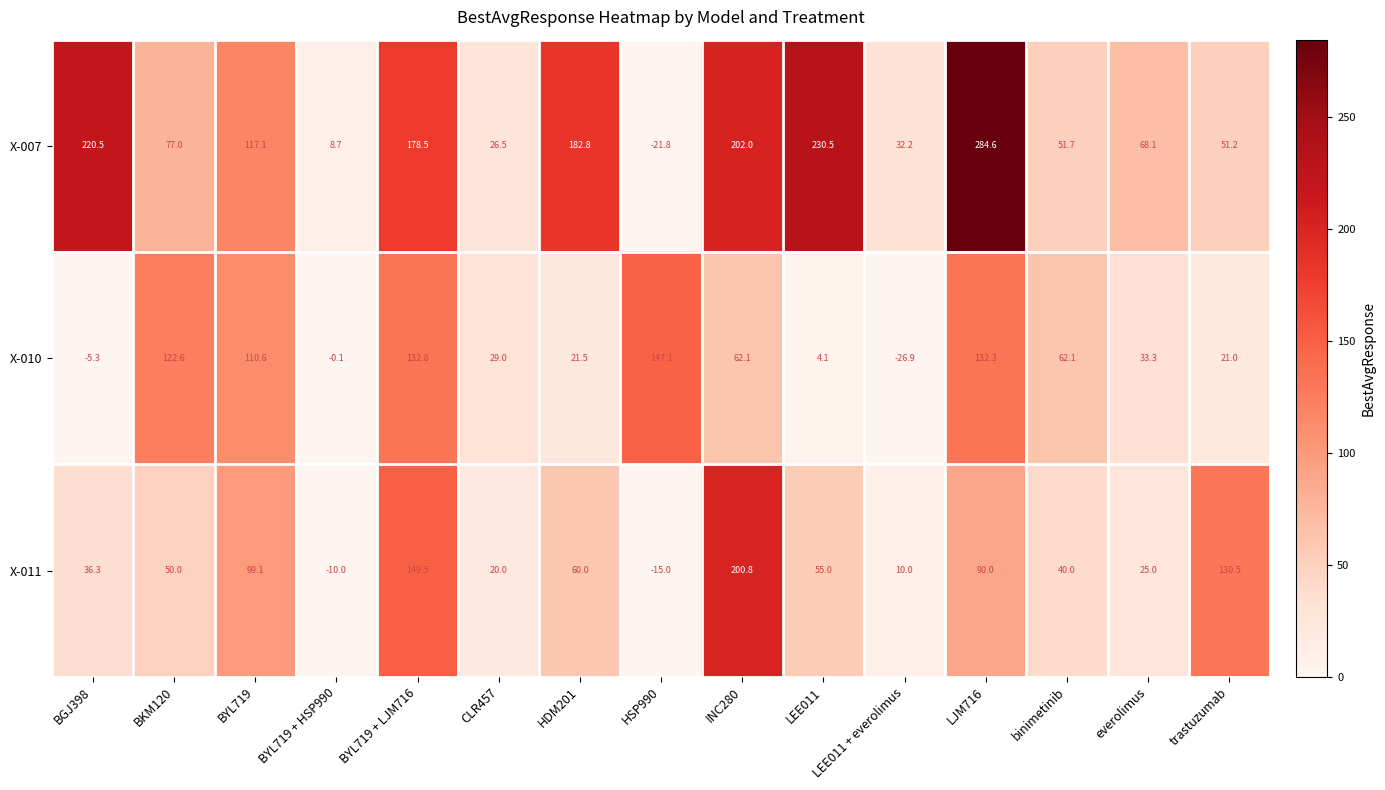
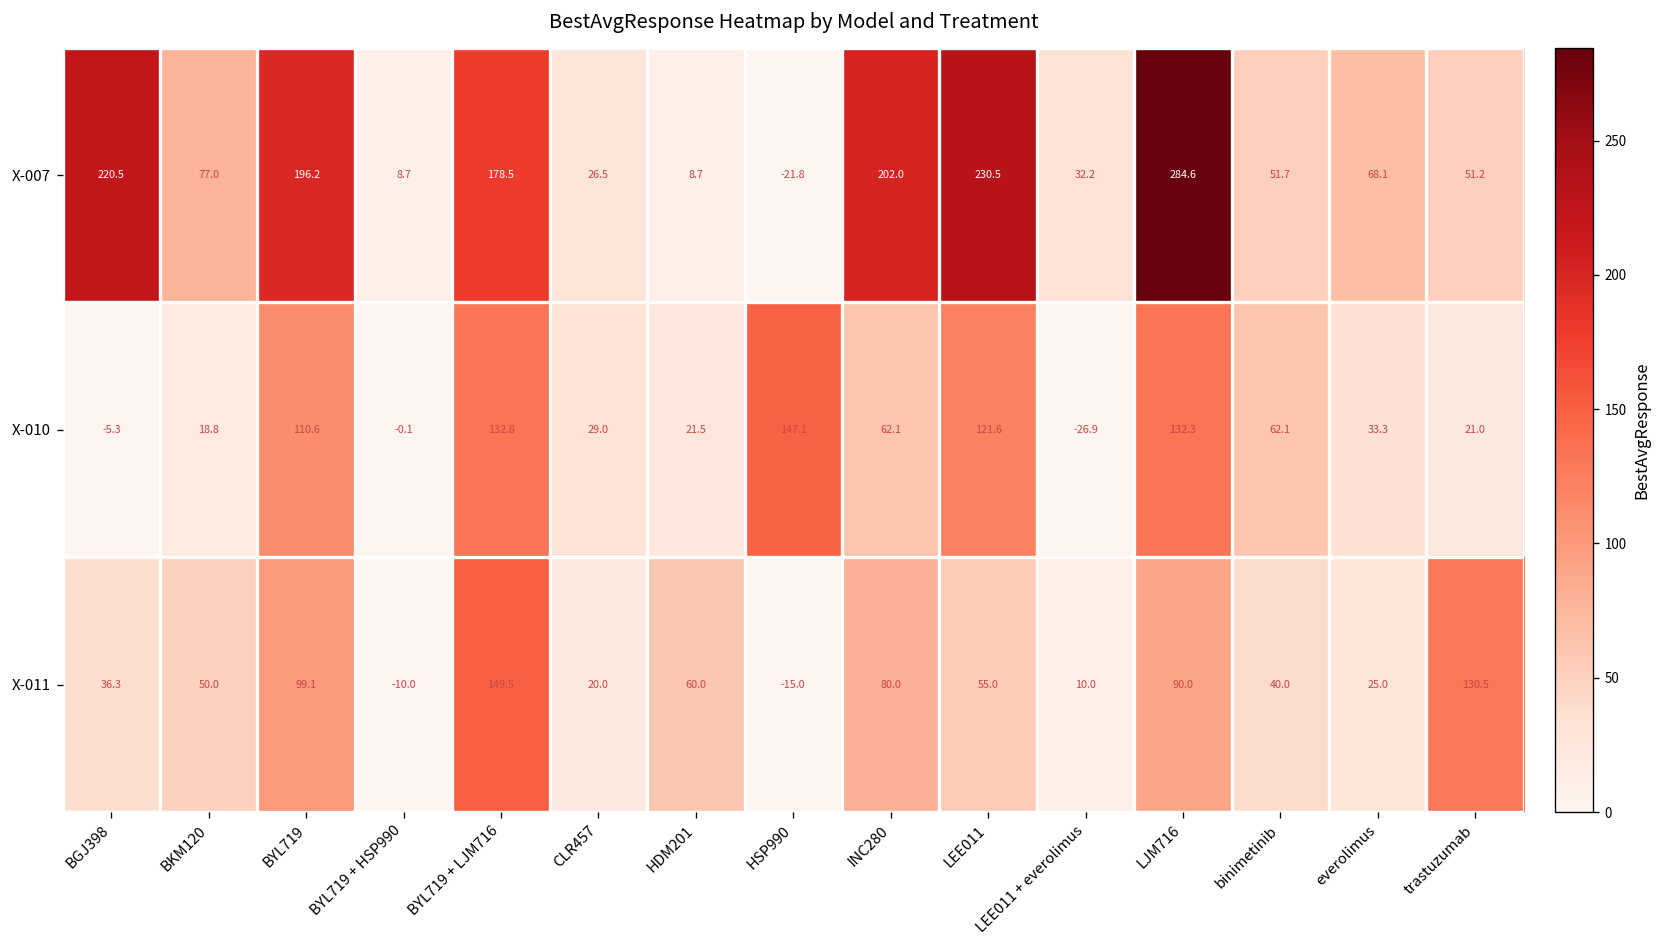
X-007, BYL719: 117.1 -> 196.2
X-007, HDM201: 182.8 -> 8.7
X-010, BKM120: 122.6 -> 18.8
X-010, LEE011: 4.1 -> 121.6
X-011, INC280: 200.8 -> 80.0
